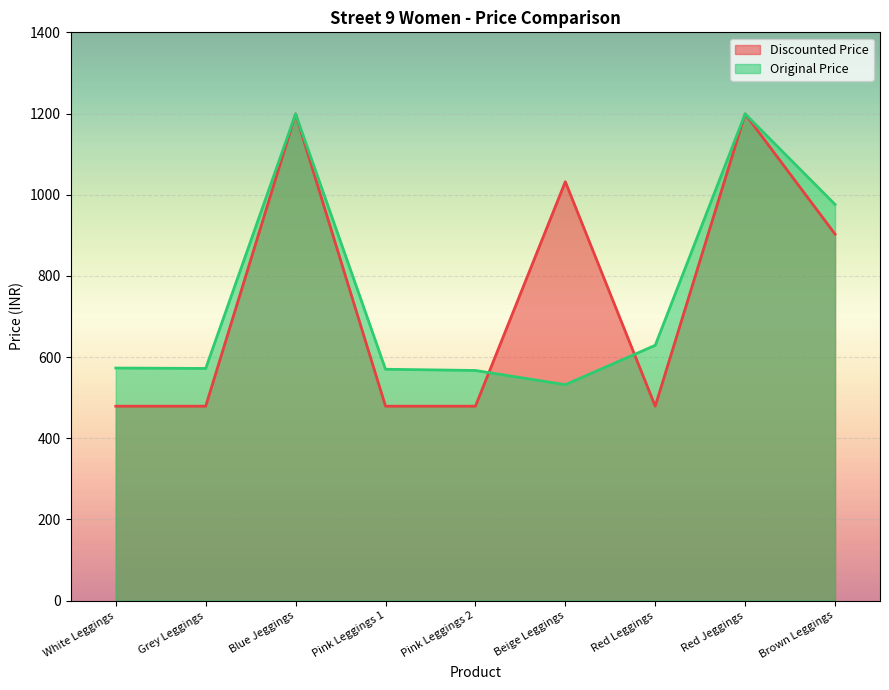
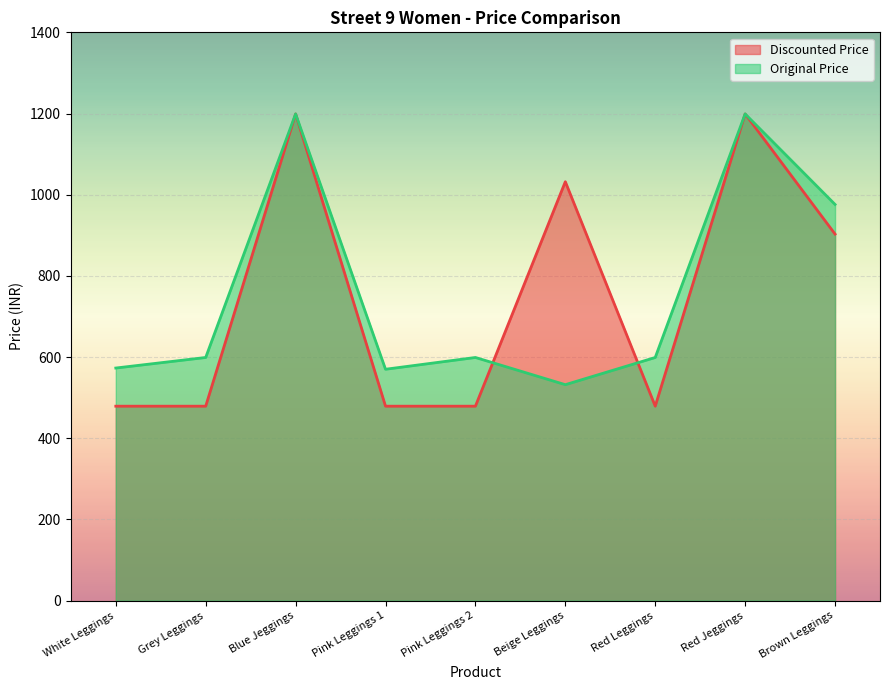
Original Price, Grey Leggings: 570 -> 600
Original Price, Pink Leggings 2: 570 -> 600
Original Price, Red Leggings: 630 -> 600
